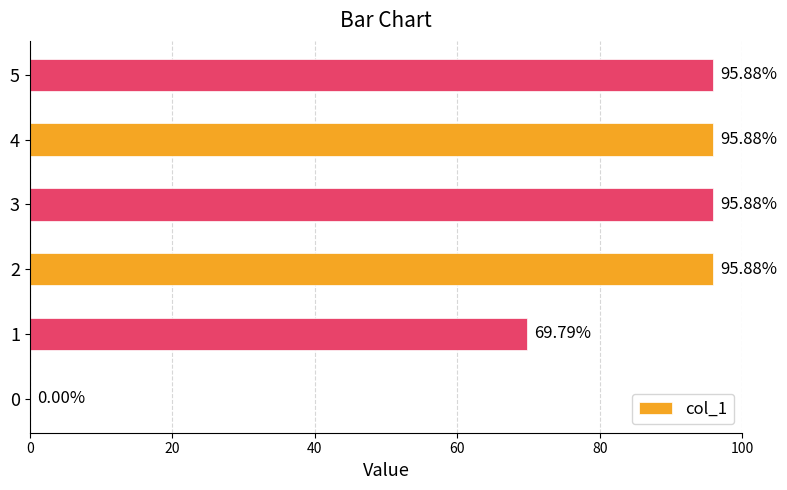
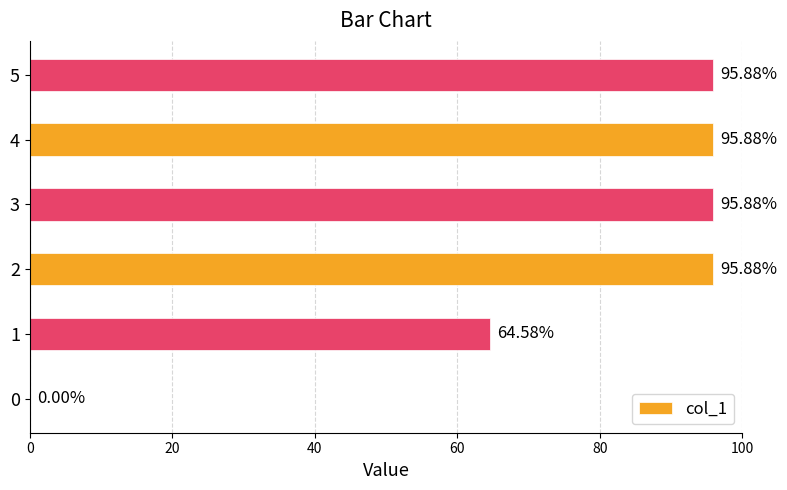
1: 69.79% -> 64.58%
